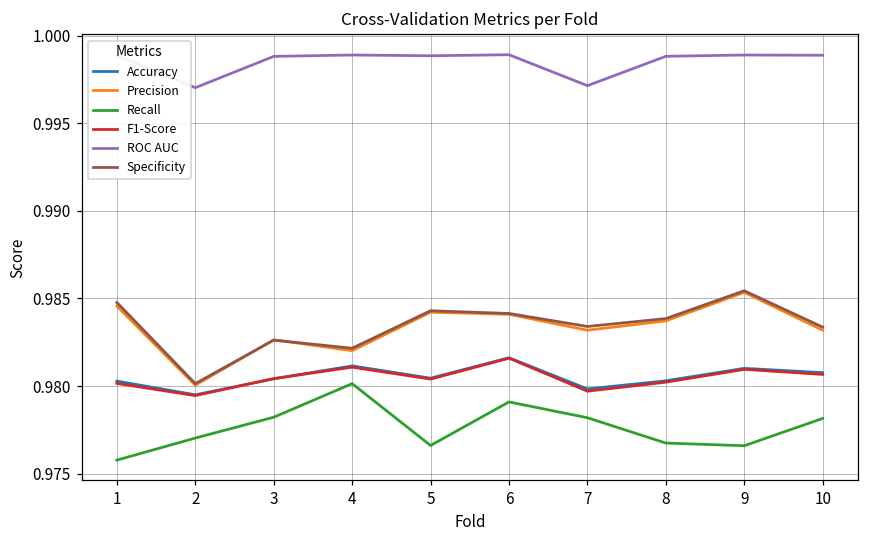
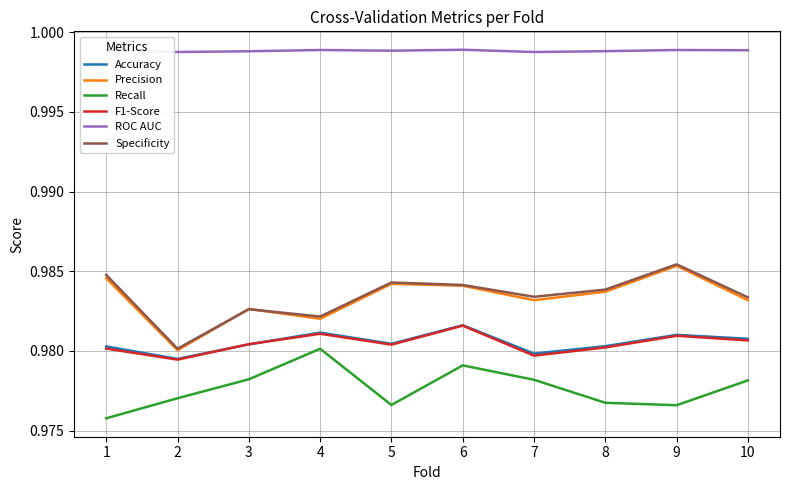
ROC AUC, 2: 0.9970 -> 0.9988
ROC AUC, 7: 0.9971 -> 0.9988
